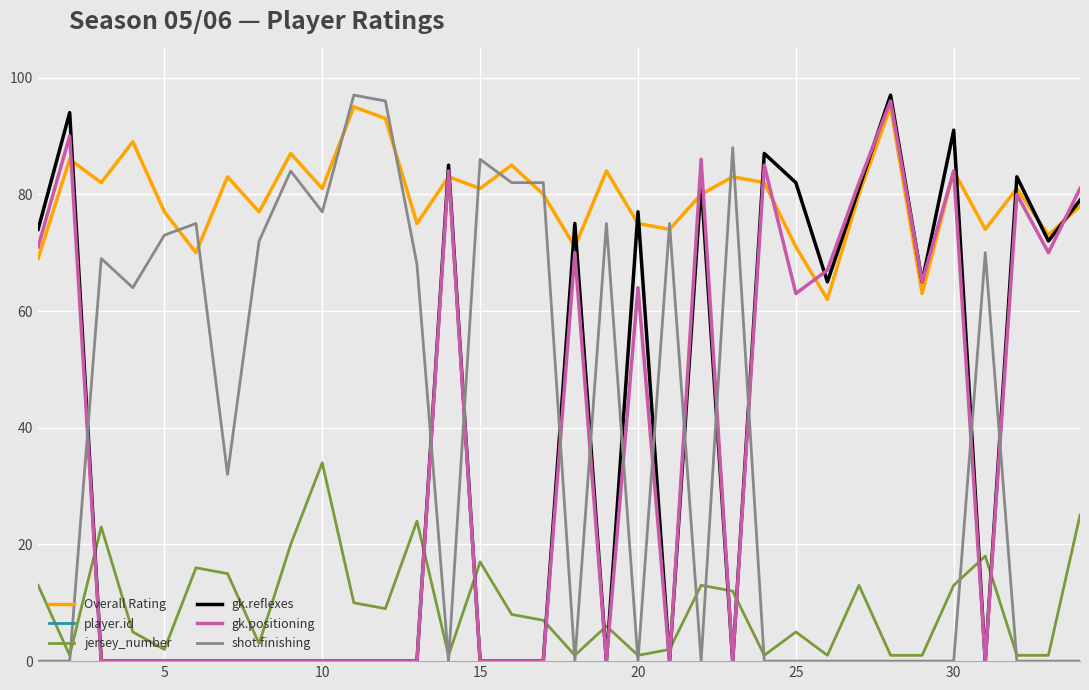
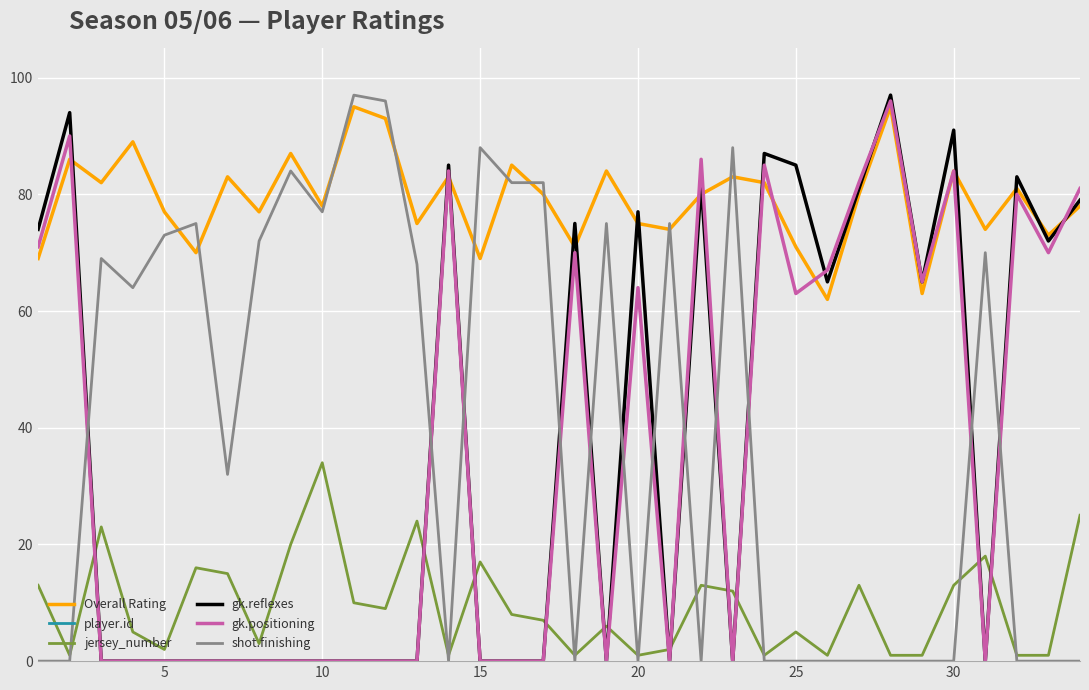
Overall Rating, 10: 81 -> 78
Overall Rating, 15: 81 -> 69
shot.finishing, 15: 86 -> 88
gk.reflexes, 25: 82 -> 85
